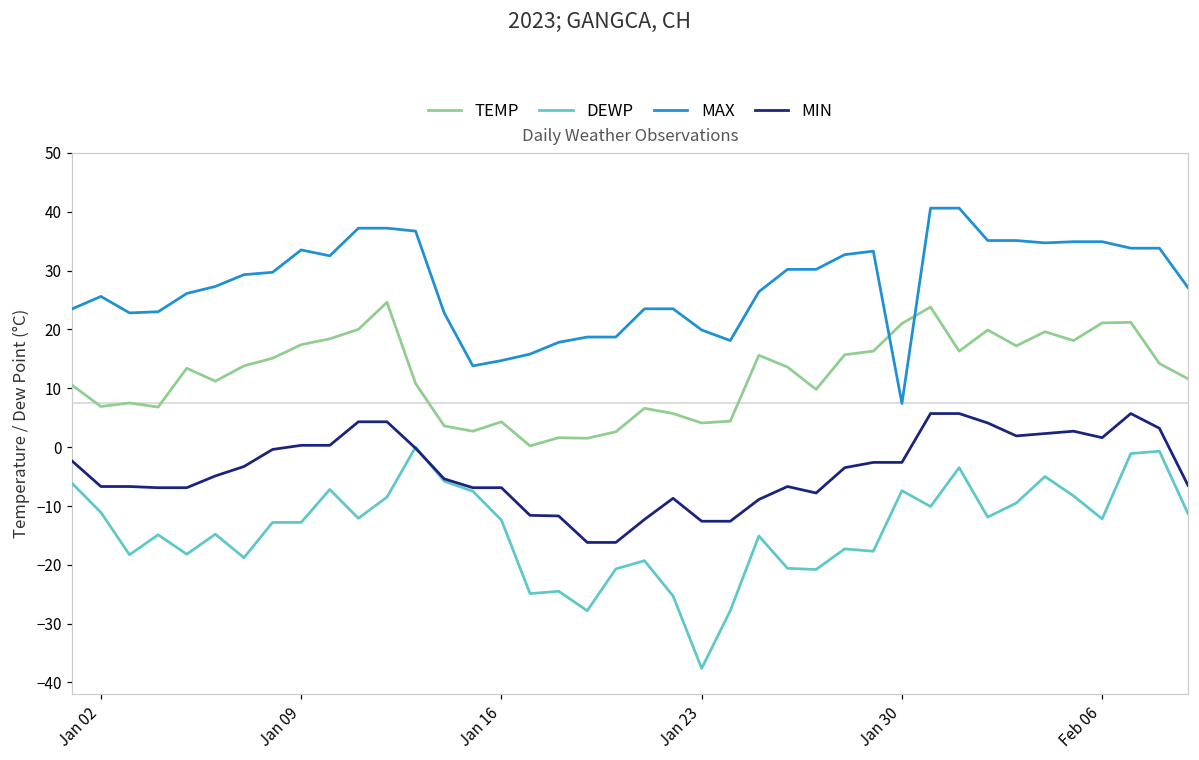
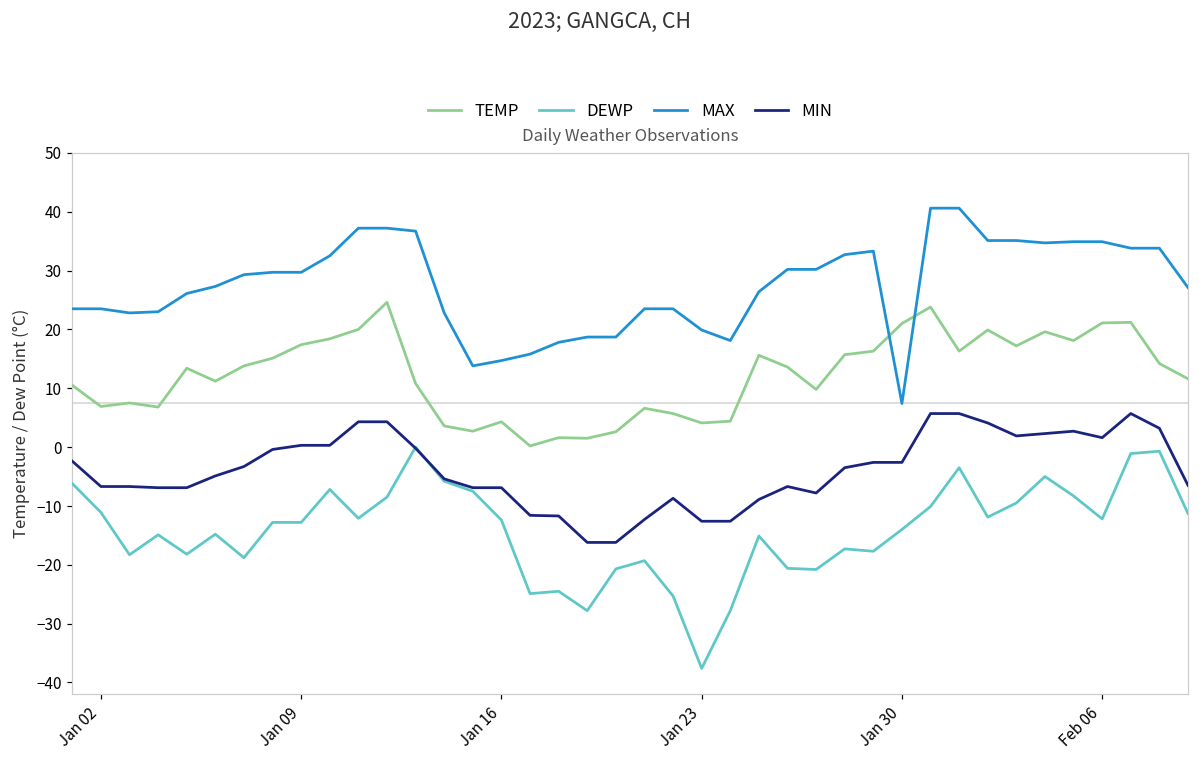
MAX, Jan 02: 26 -> 24
MAX, Jan 09: 34 -> 30
DEWP, Jan 30: -7 -> -14
